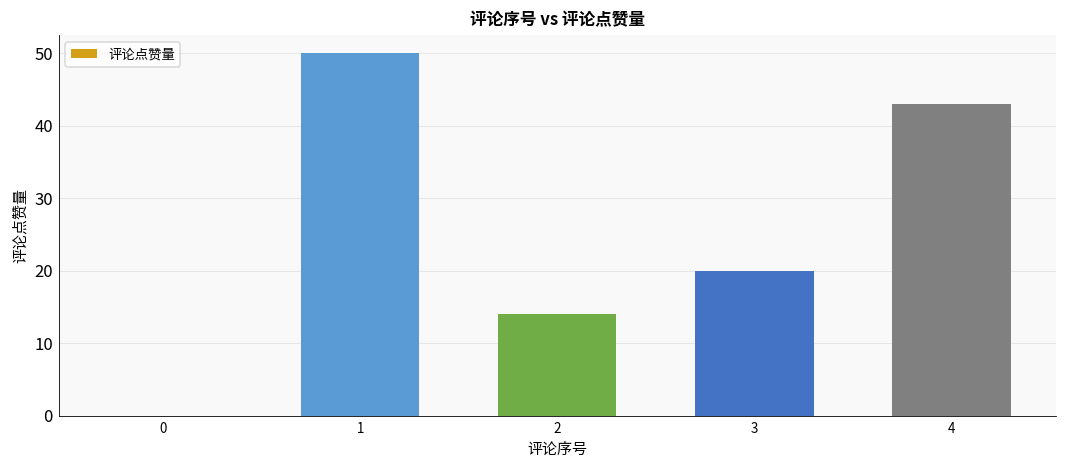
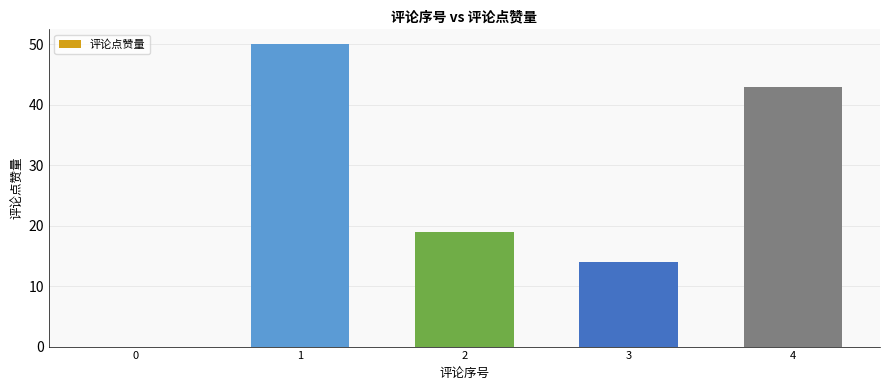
2: 14 -> 19
3: 20 -> 14
